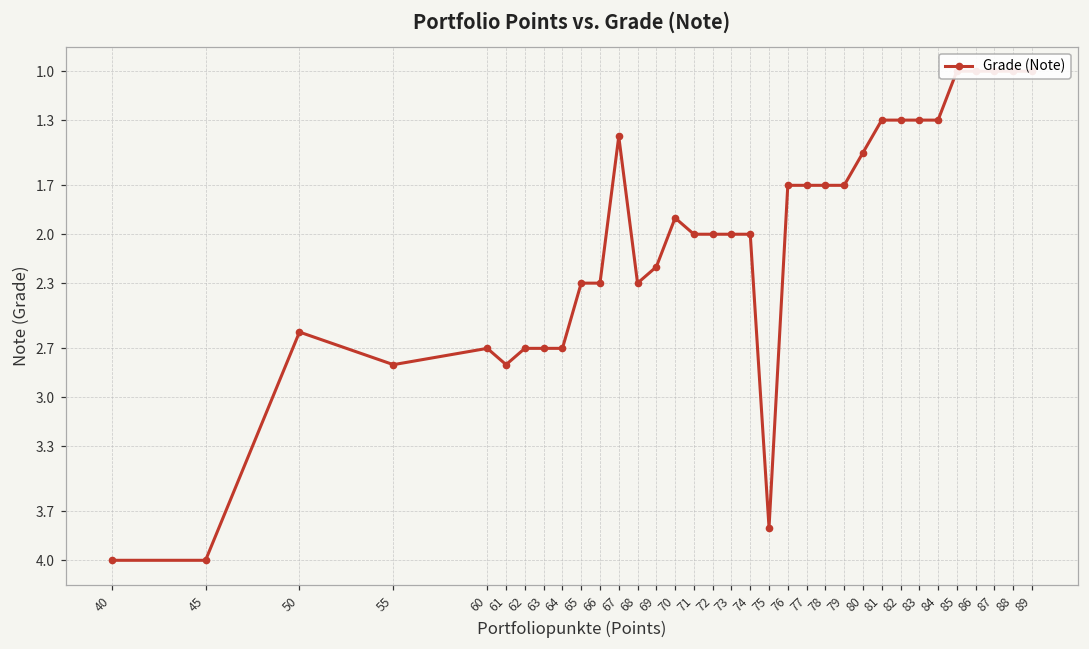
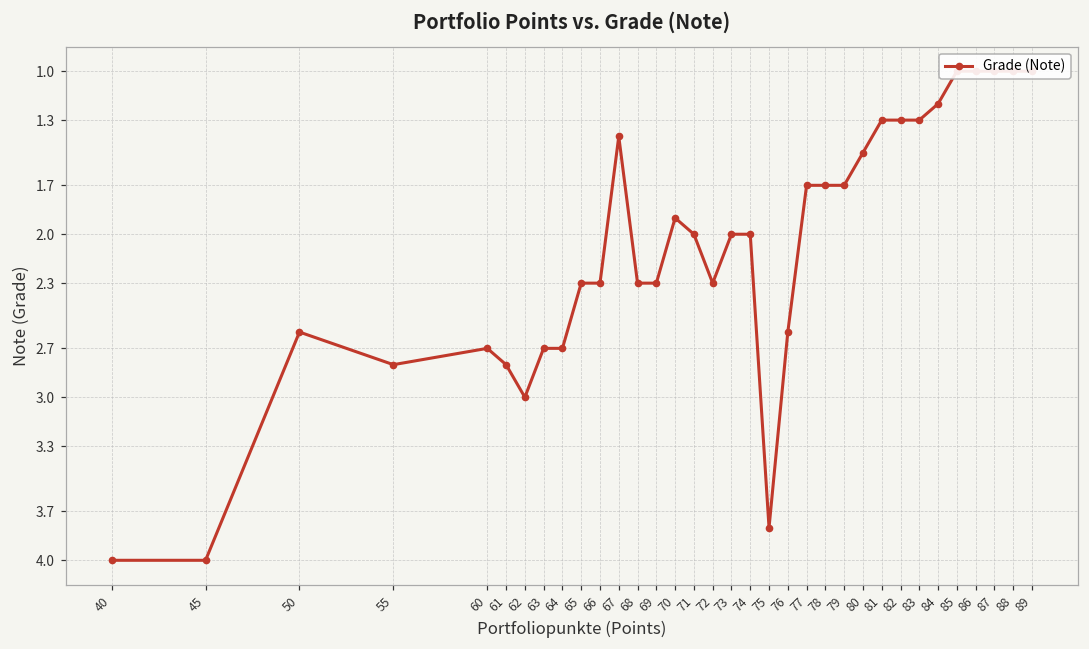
62: 2.7 -> 3.0
69: 2.2 -> 2.3
72: 2.0 -> 2.3
76: 1.7 -> 2.6
84: 1.3 -> 1.2
